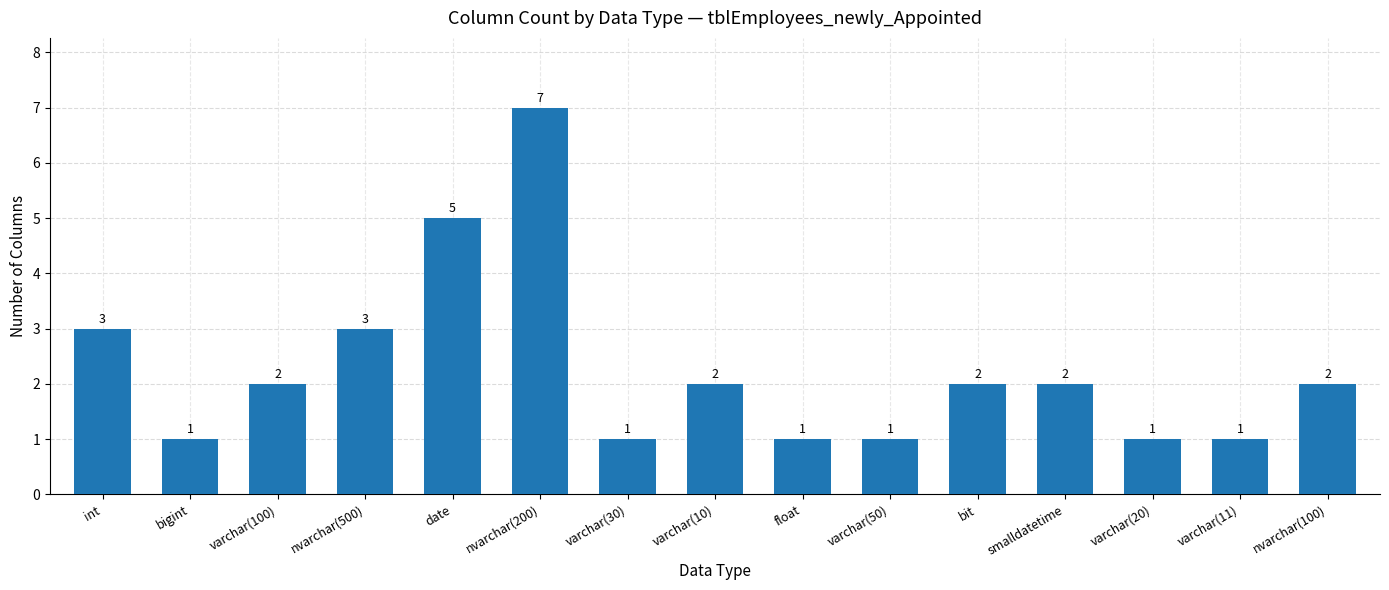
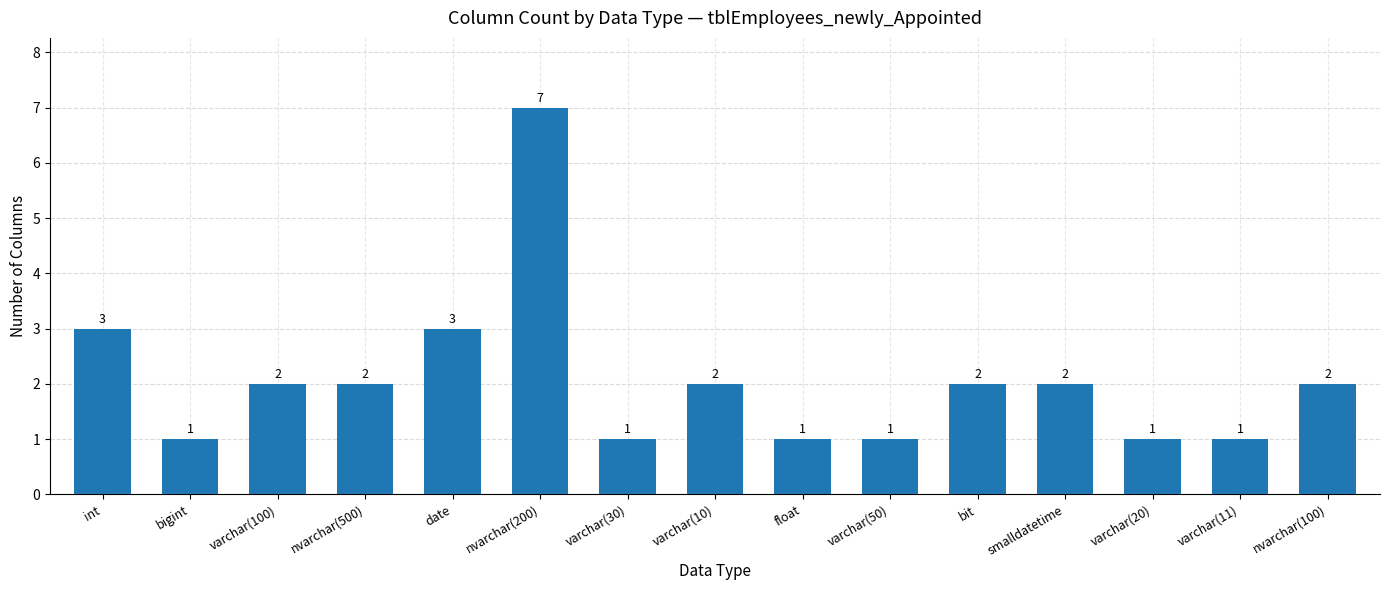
nvarchar(500): 3 -> 2
date: 5 -> 3
